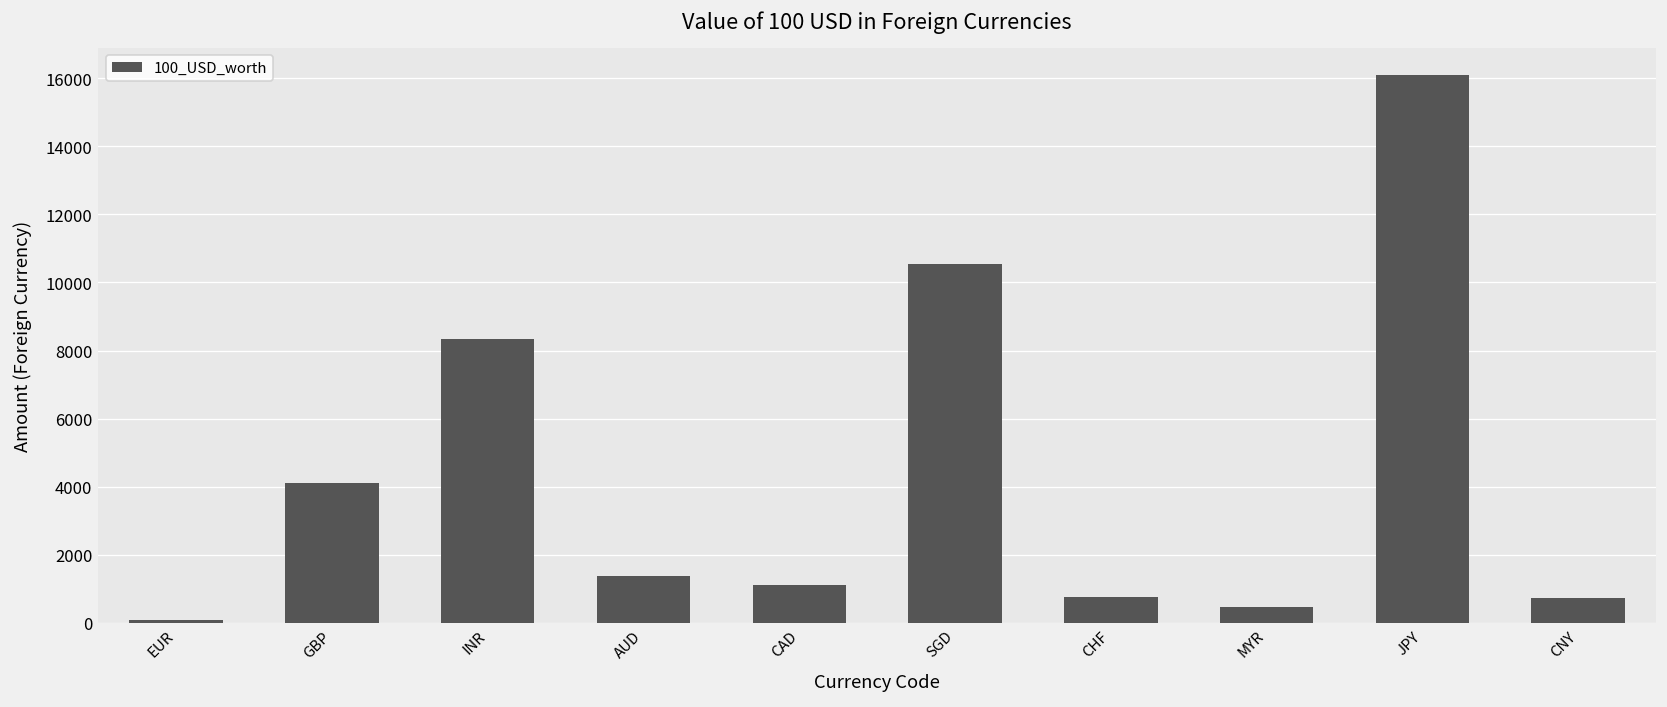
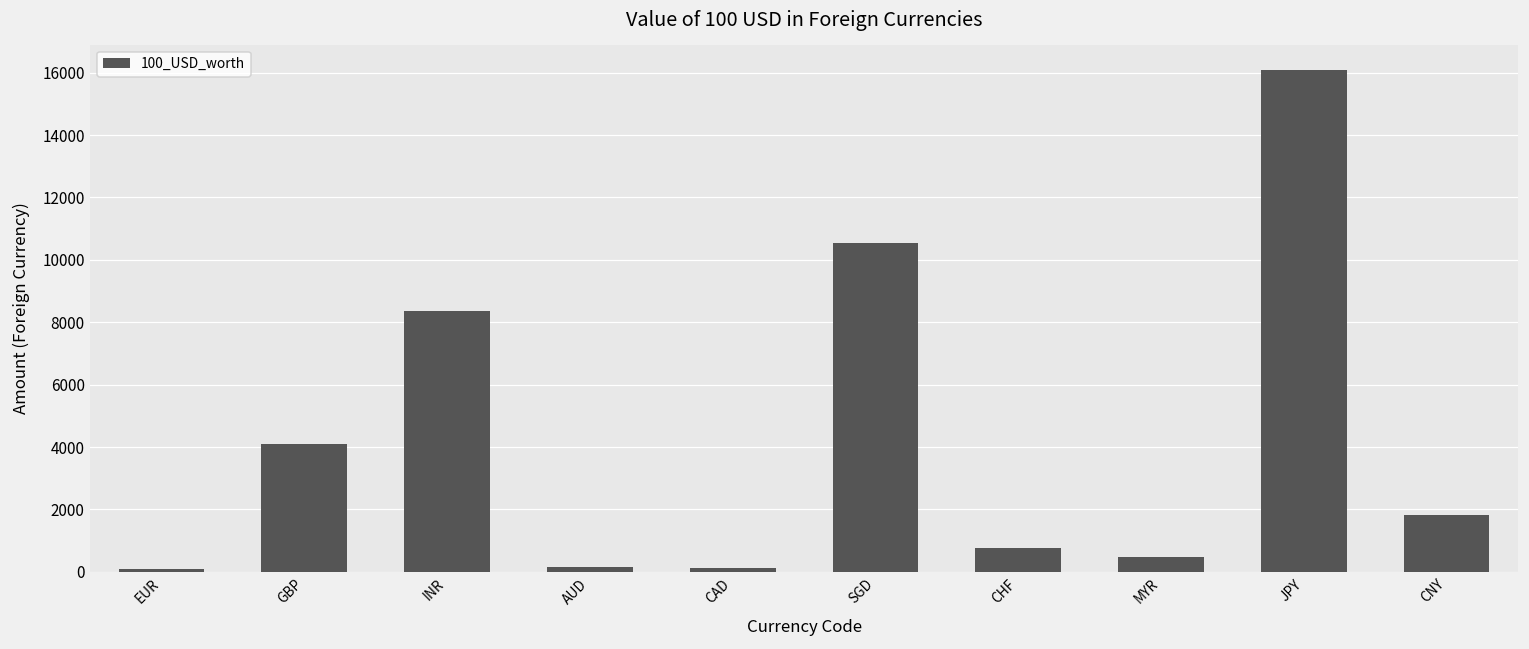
AUD: 1400 -> 100
CAD: 1100 -> 100
CNY: 700 -> 1800
